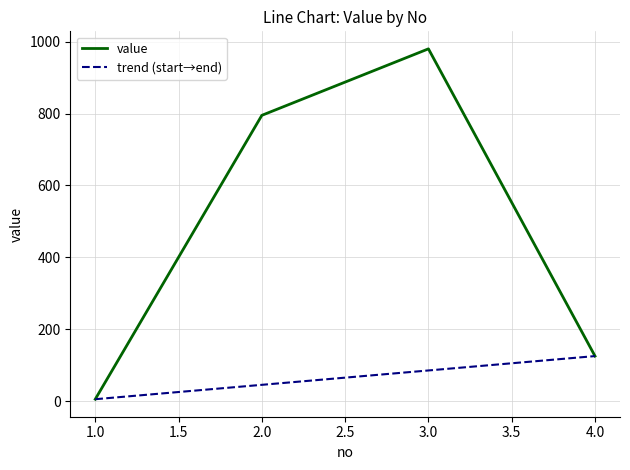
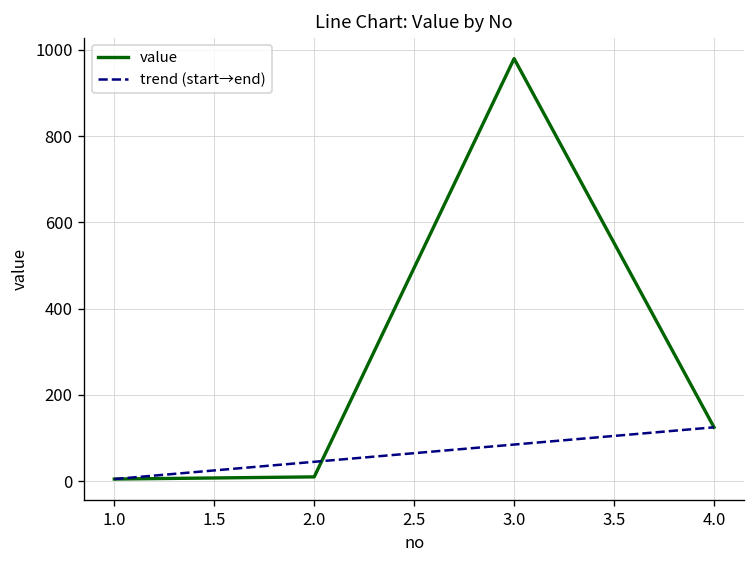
value, 2.0: 800 -> 10
